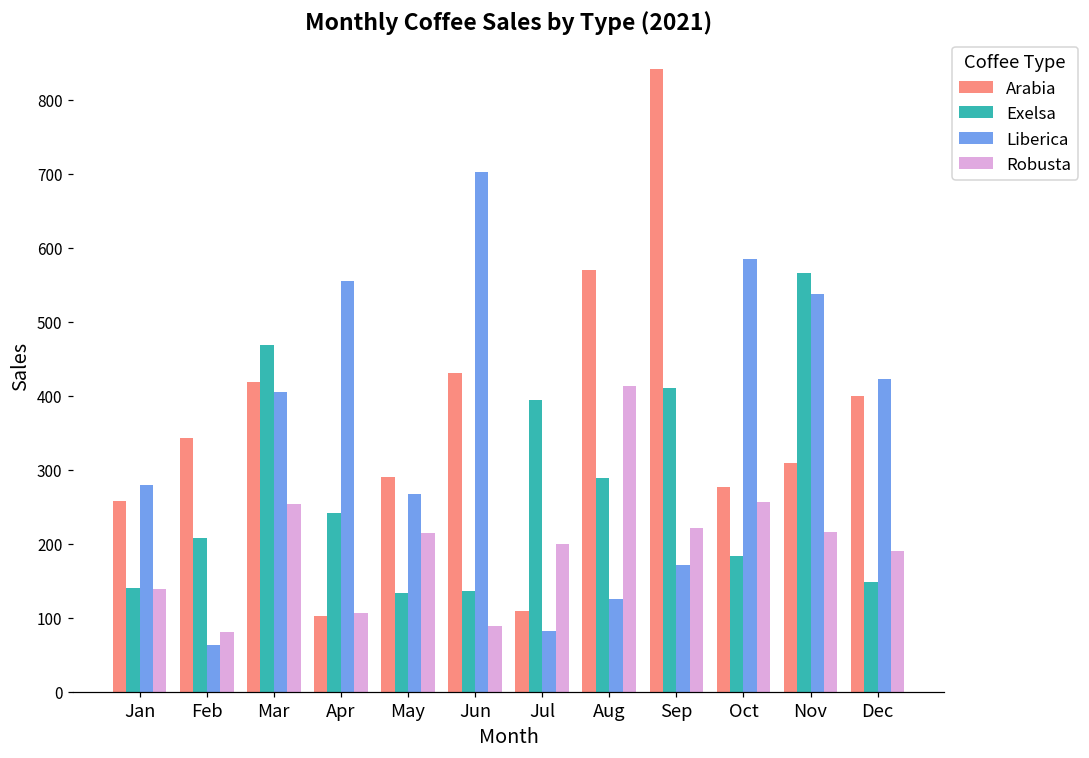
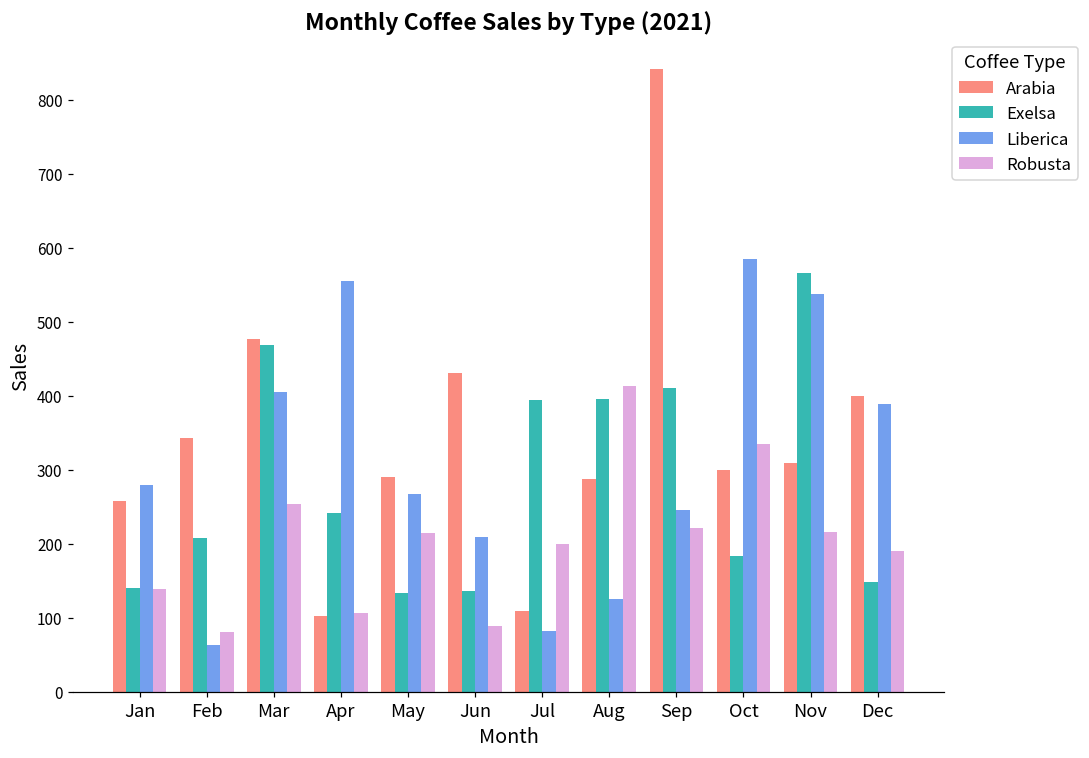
Arabia, Mar: 420 -> 480
Liberica, Jun: 700 -> 210
Arabia, Aug: 570 -> 290
Exelsa, Aug: 290 -> 400
Liberica, Sep: 170 -> 250
Arabia, Oct: 280 -> 300
Robusta, Oct: 260 -> 340
Liberica, Dec: 420 -> 390
